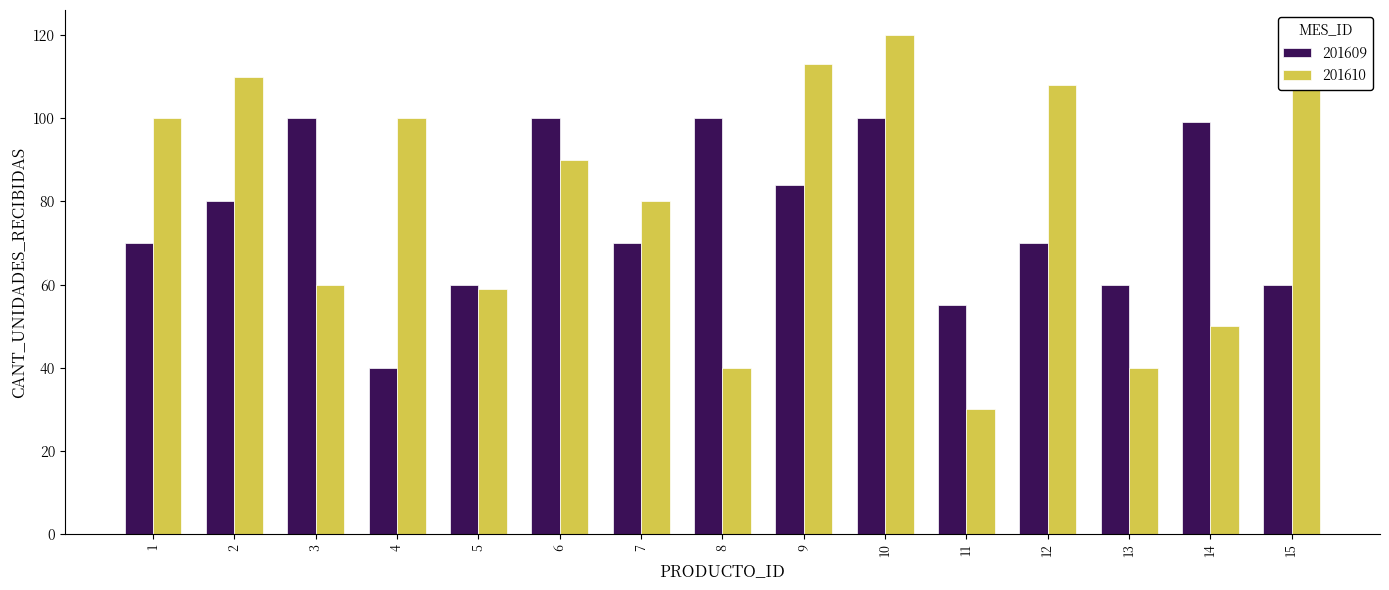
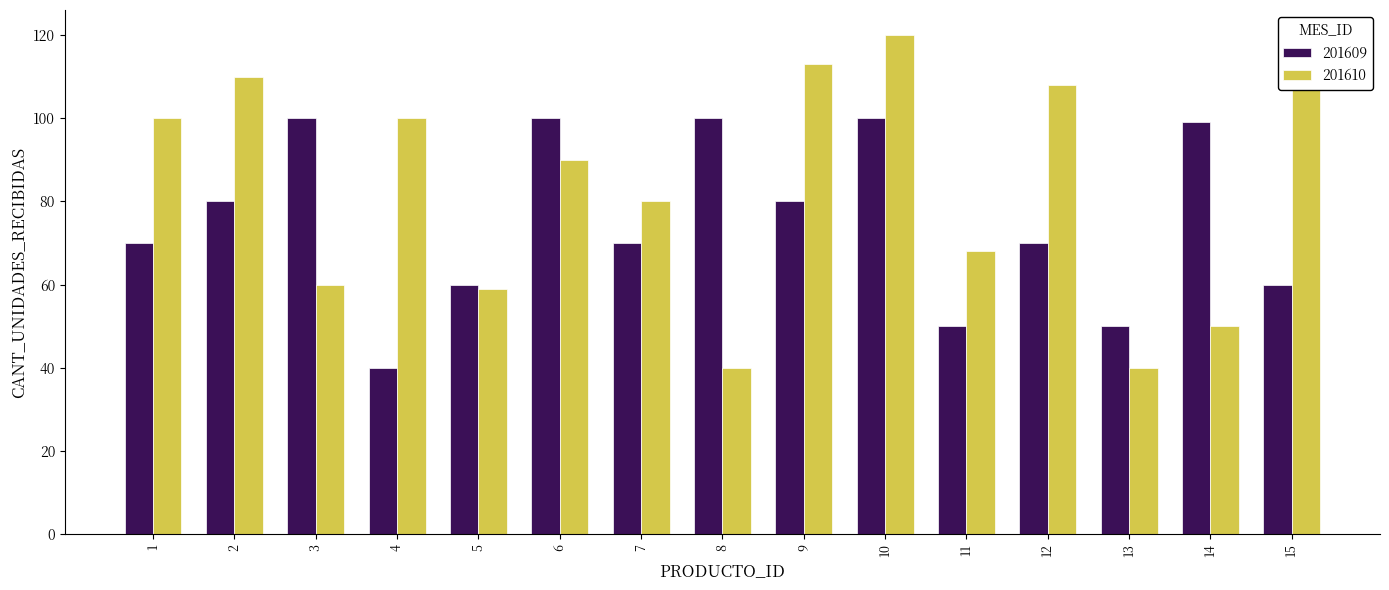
201609, 9: 84 -> 80
201609, 11: 55 -> 50
201610, 11: 30 -> 68
201609, 13: 60 -> 50
